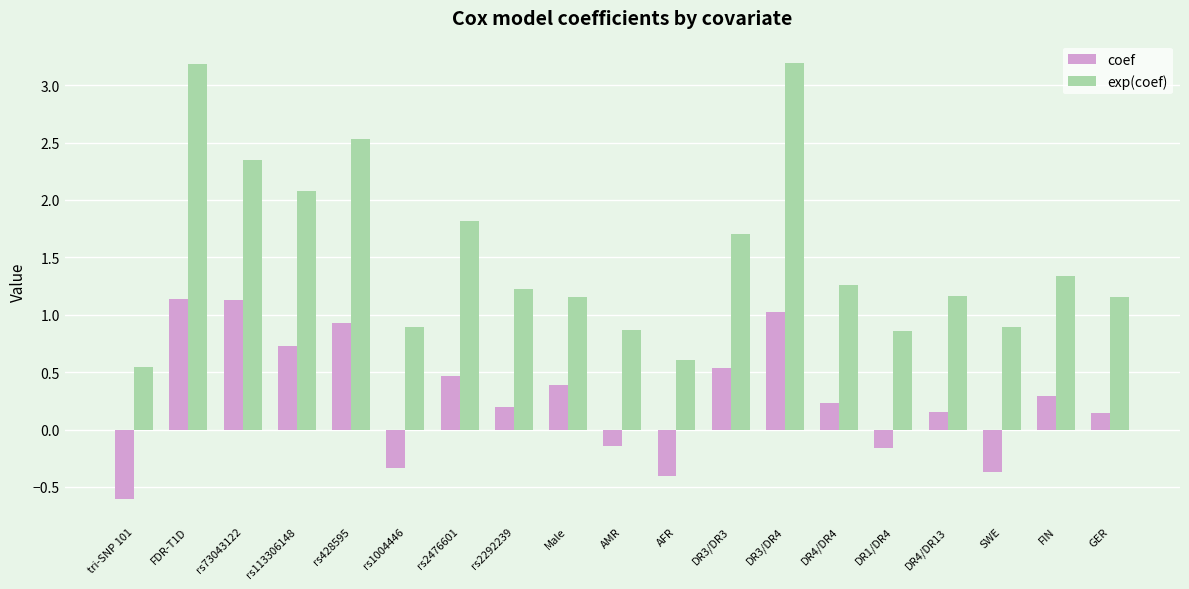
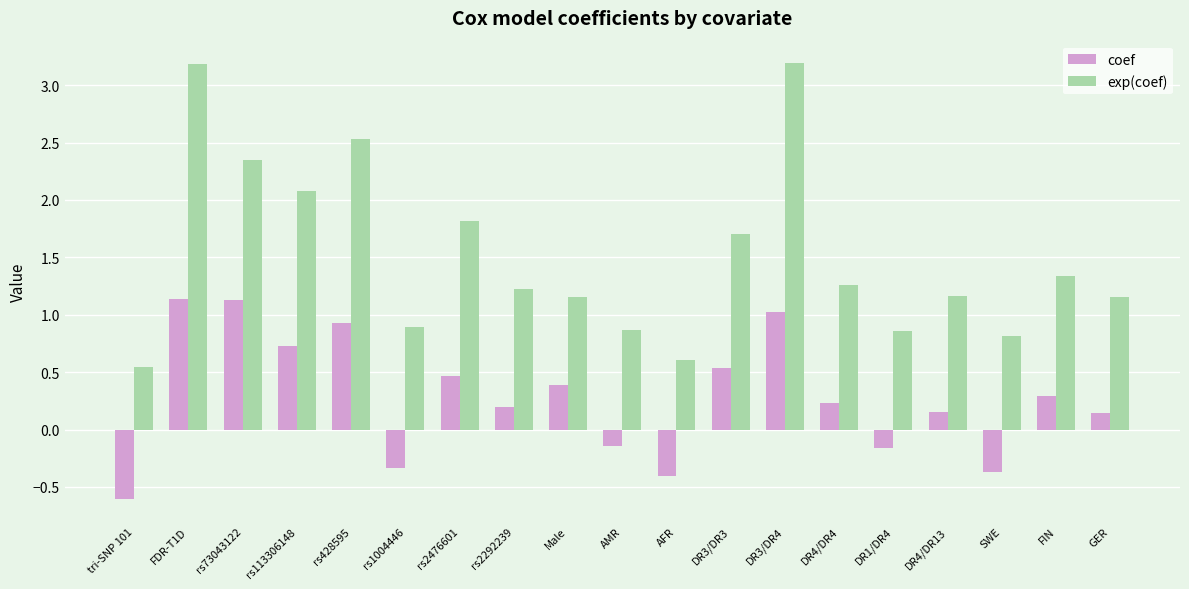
exp(coef), SWE: 0.89 -> 0.81
